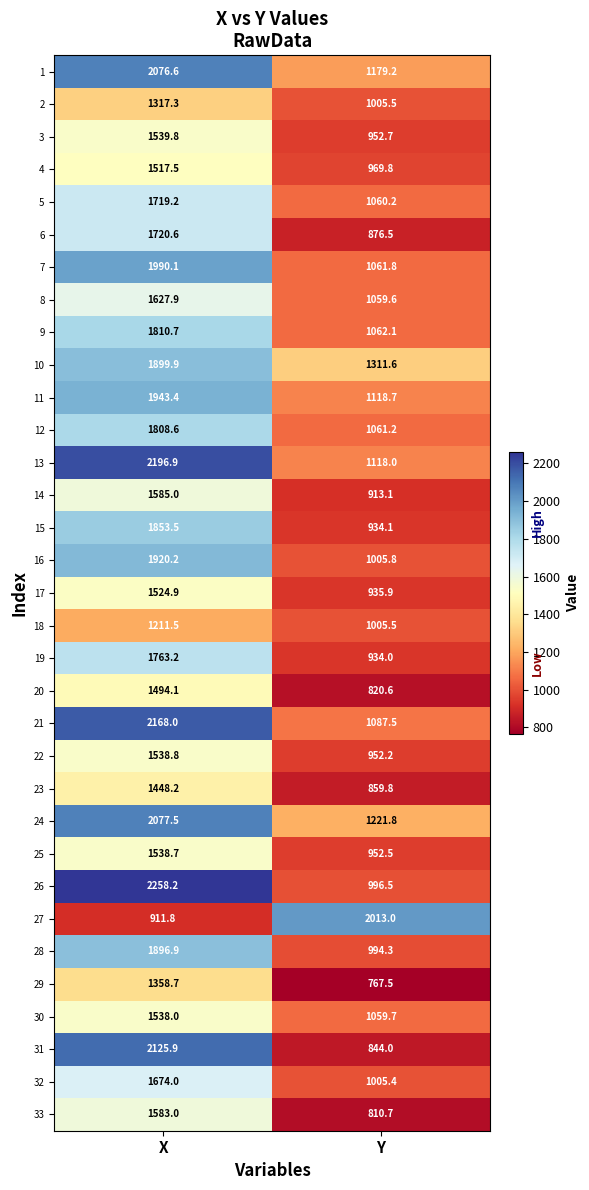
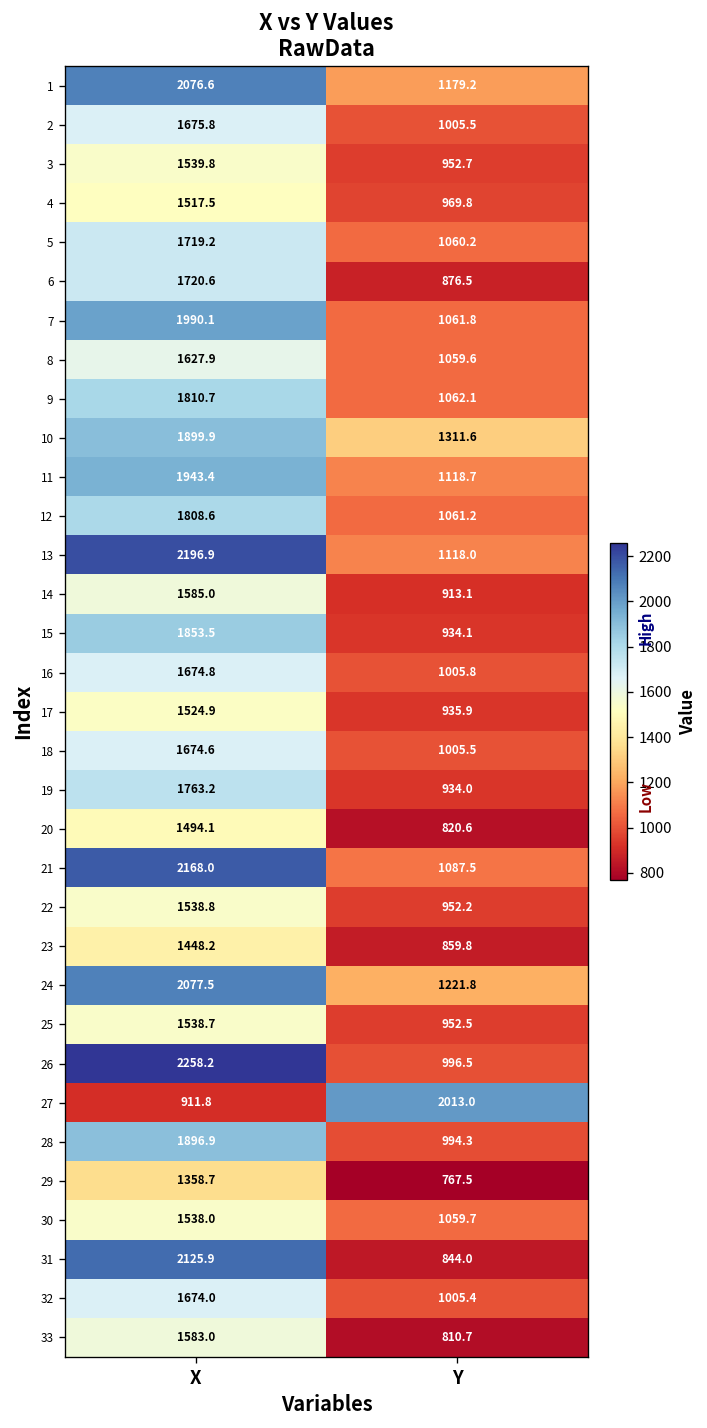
2, X: 1317.3 -> 1675.8
16, X: 1920.2 -> 1674.8
18, X: 1211.5 -> 1674.6
